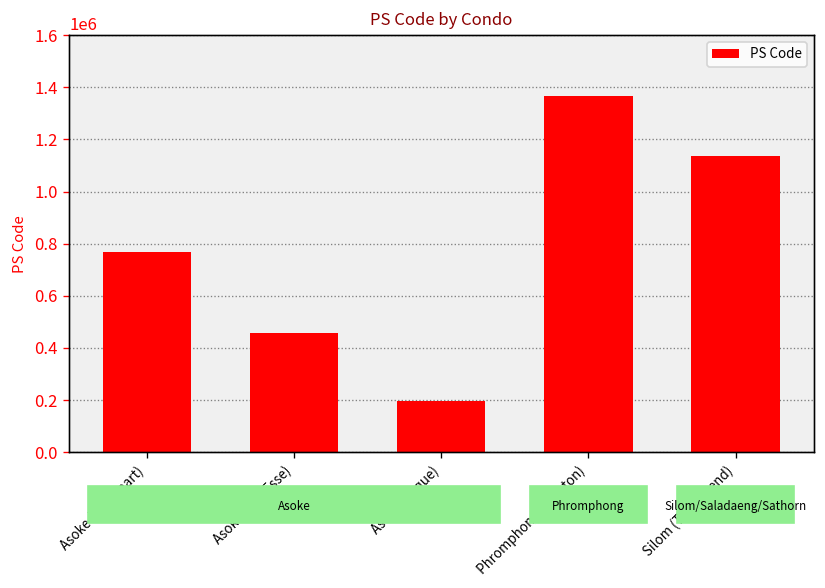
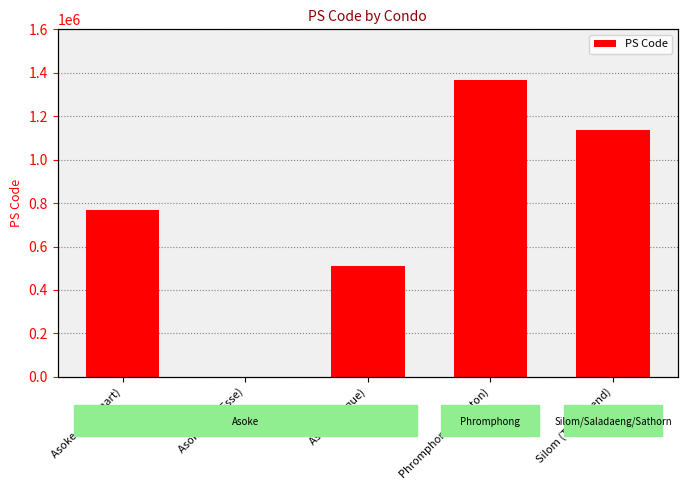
Asoke (The Esse): 460000 -> 0
Asoke (Voque): 200000 -> 510000
